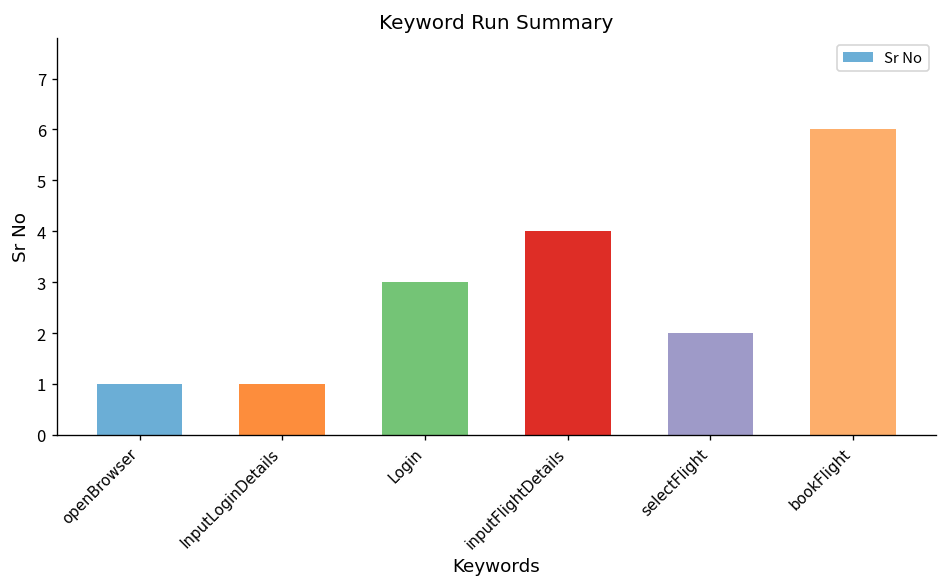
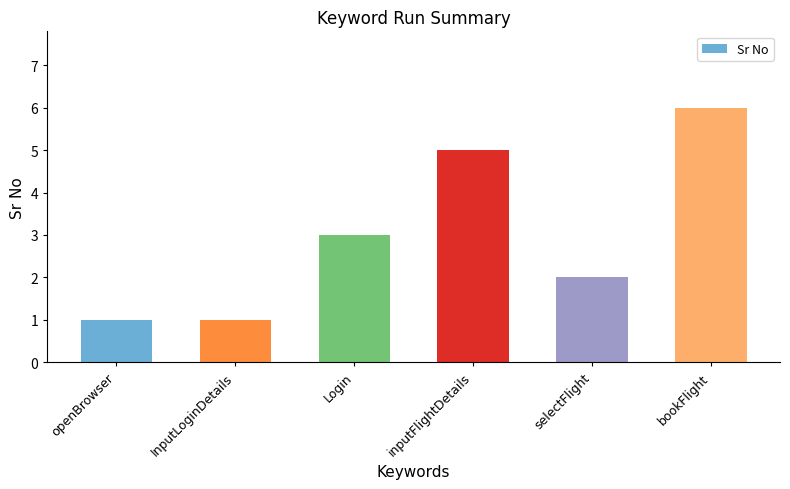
inputFlightDetails: 4 -> 5
